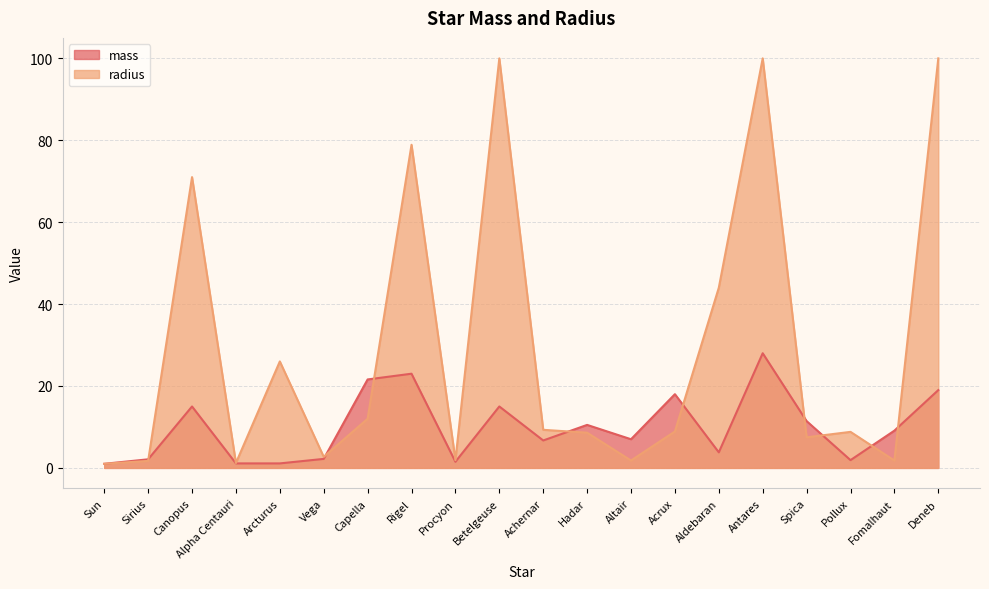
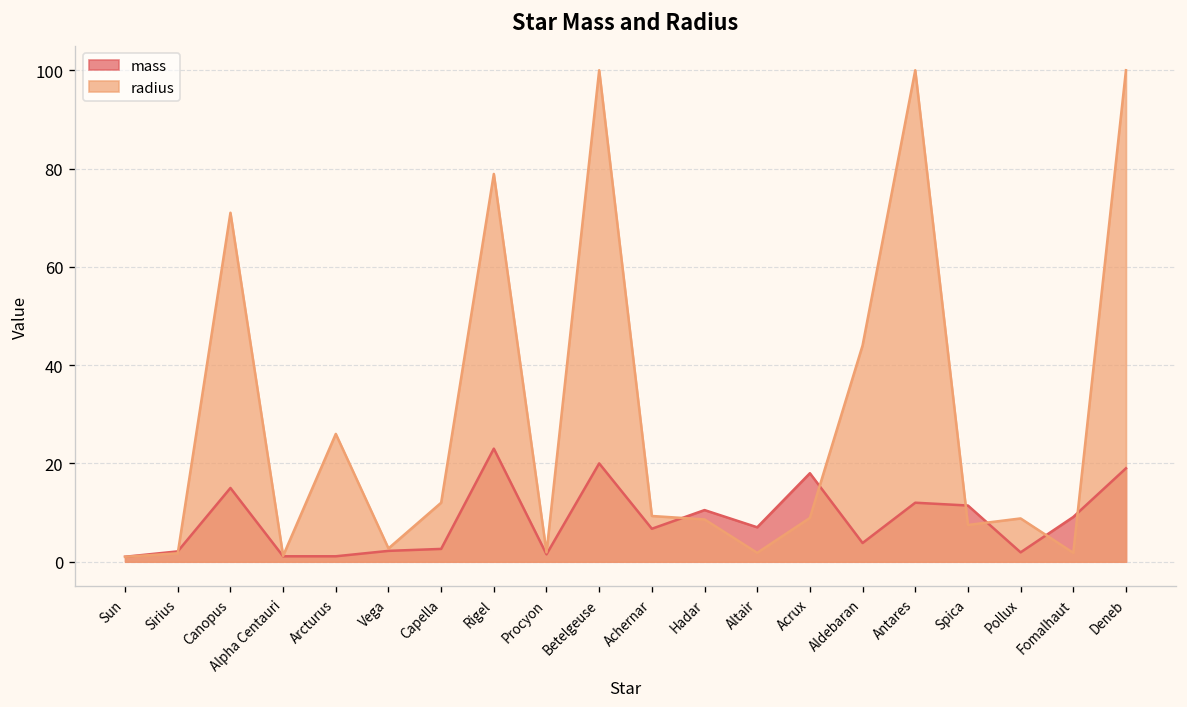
mass, Capella: 22 -> 3
mass, Betelgeuse: 15 -> 20
mass, Antares: 28 -> 12
